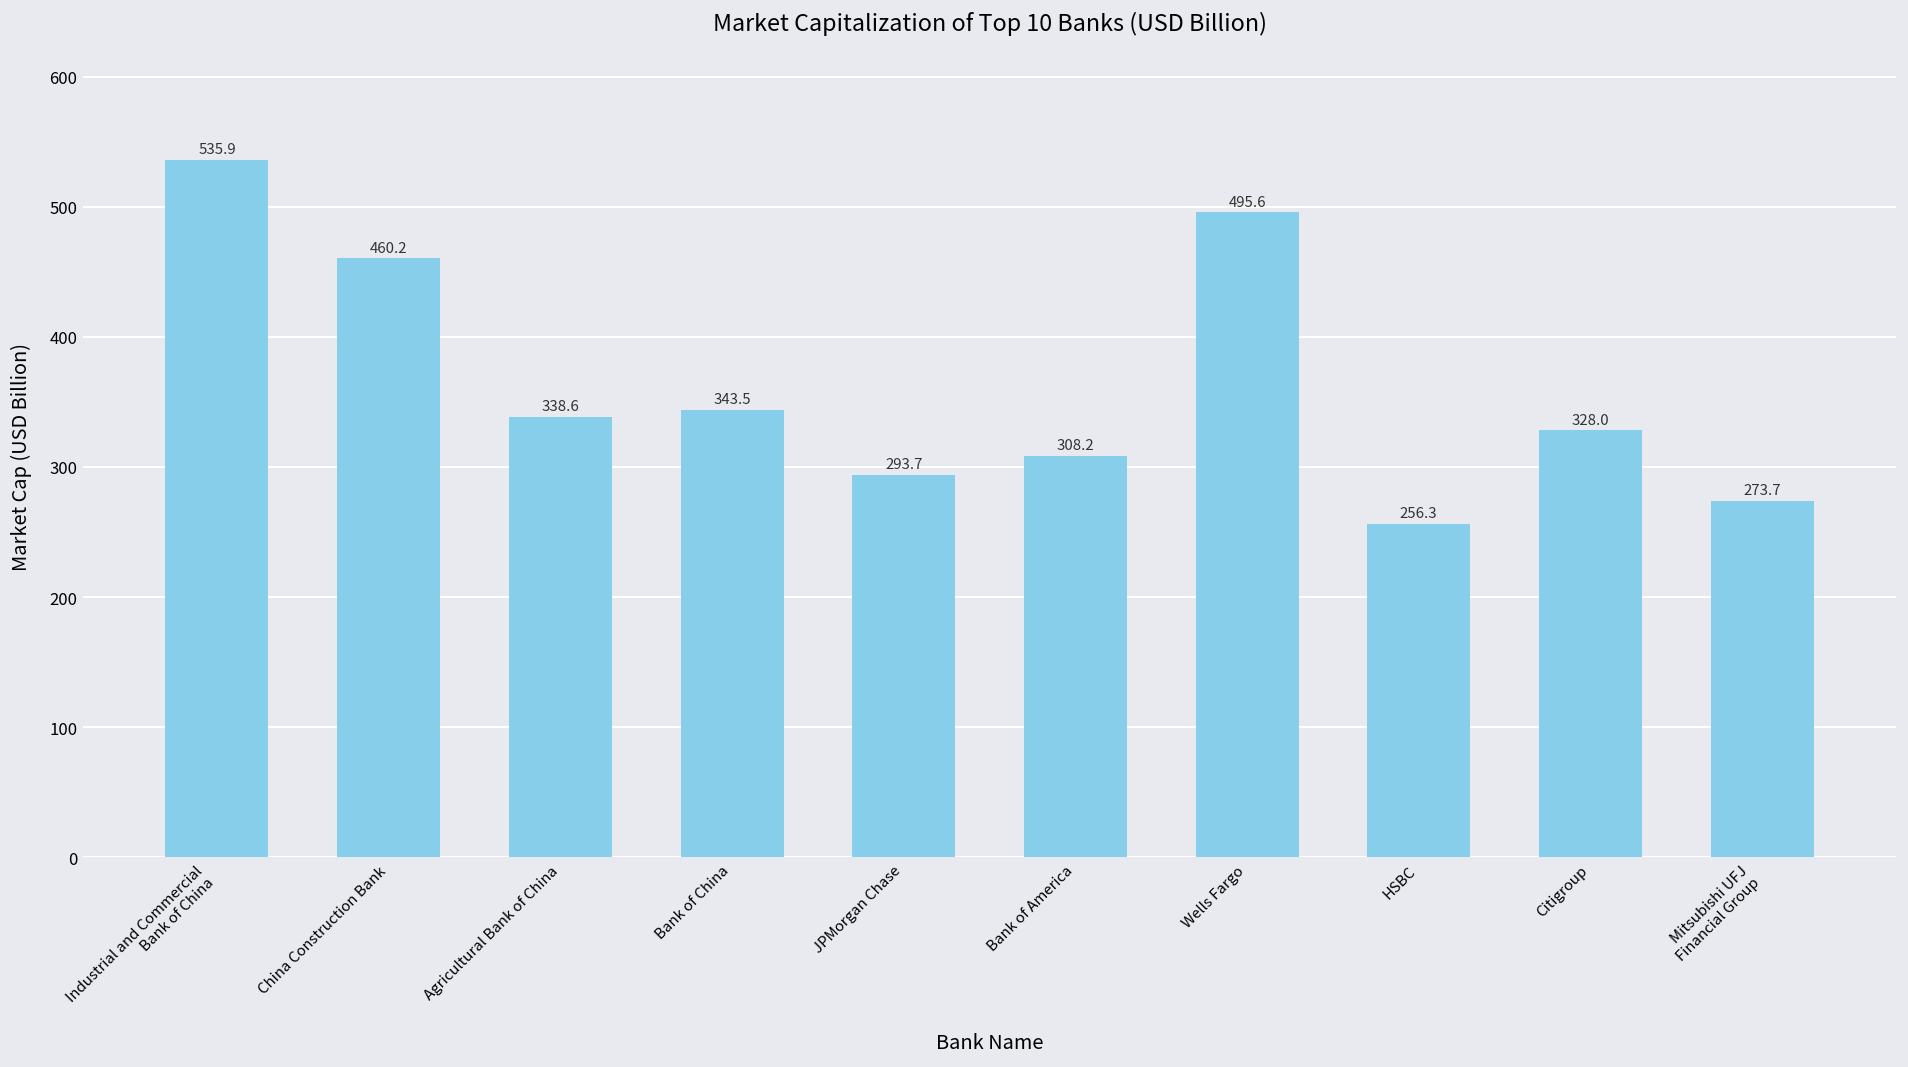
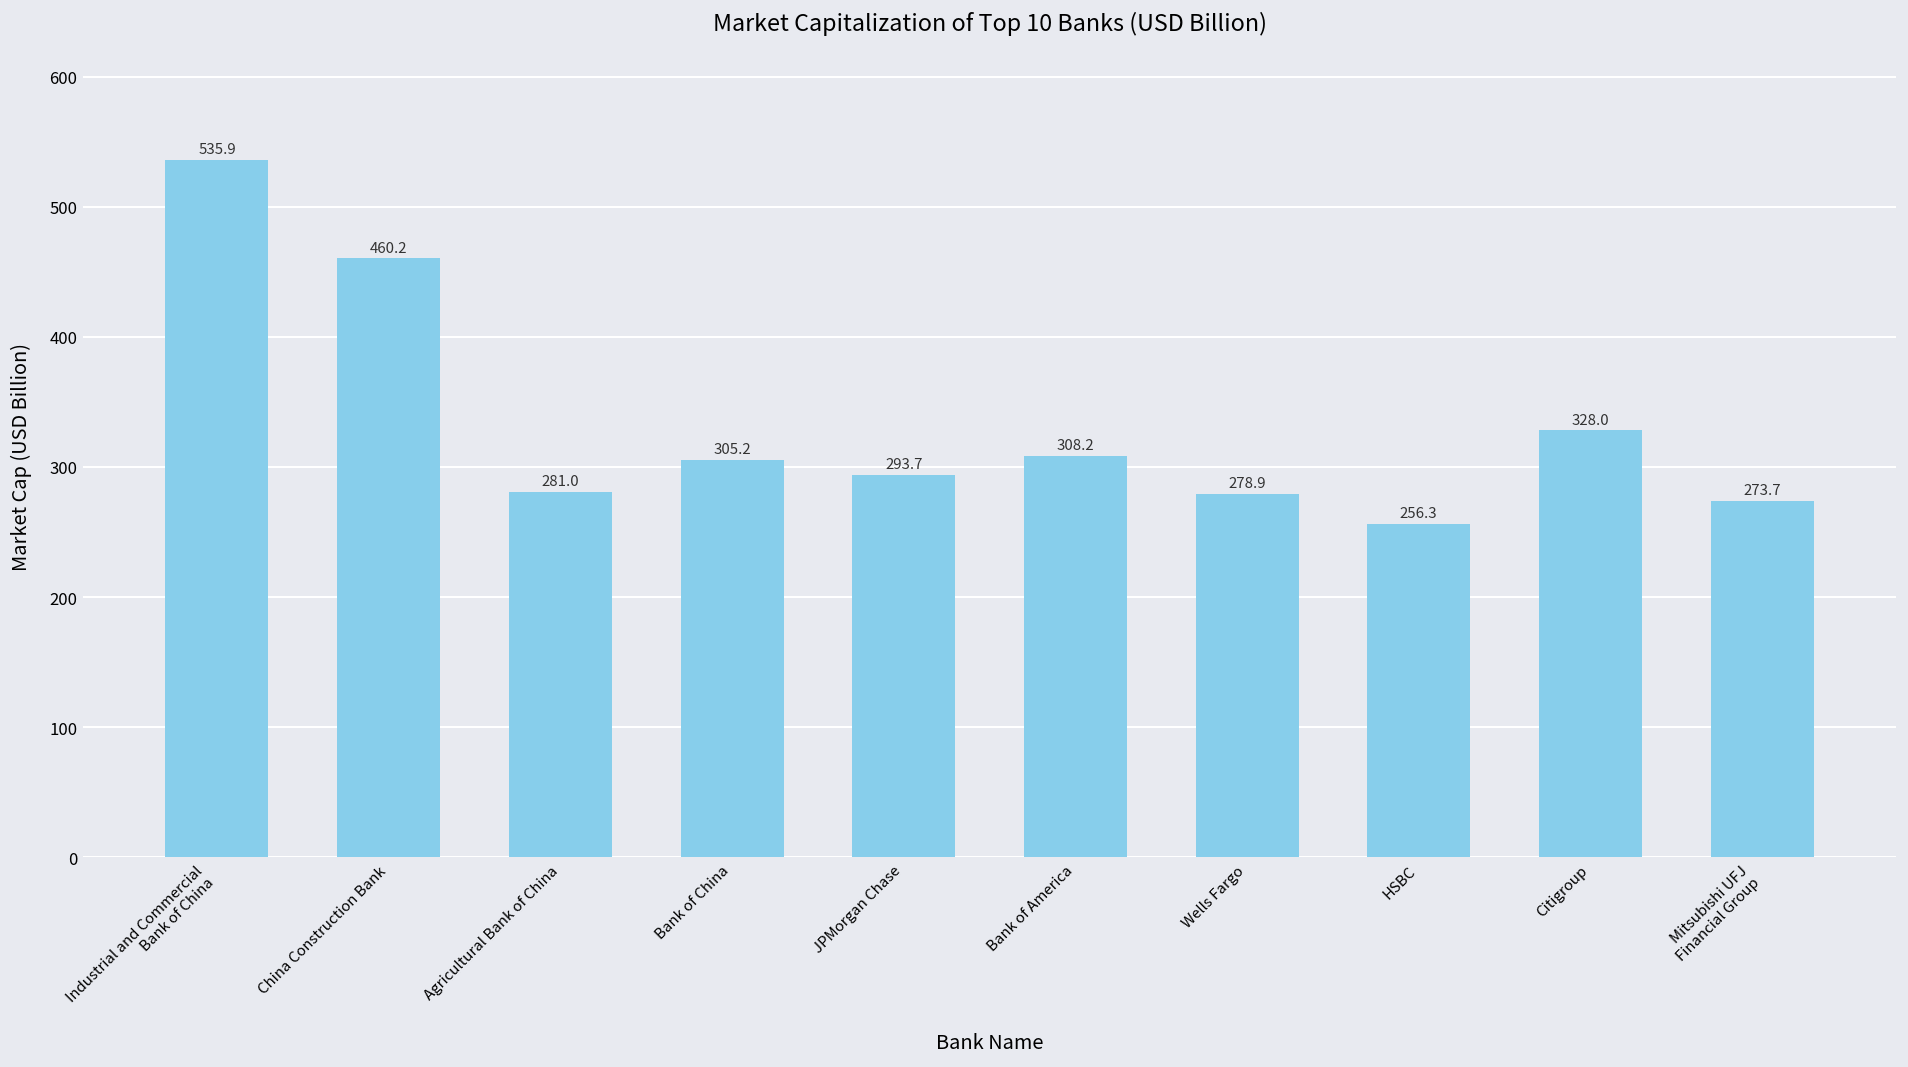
Agricultural Bank of China: 338.6 -> 281.0
Bank of China: 343.5 -> 305.2
Wells Fargo: 495.6 -> 278.9
